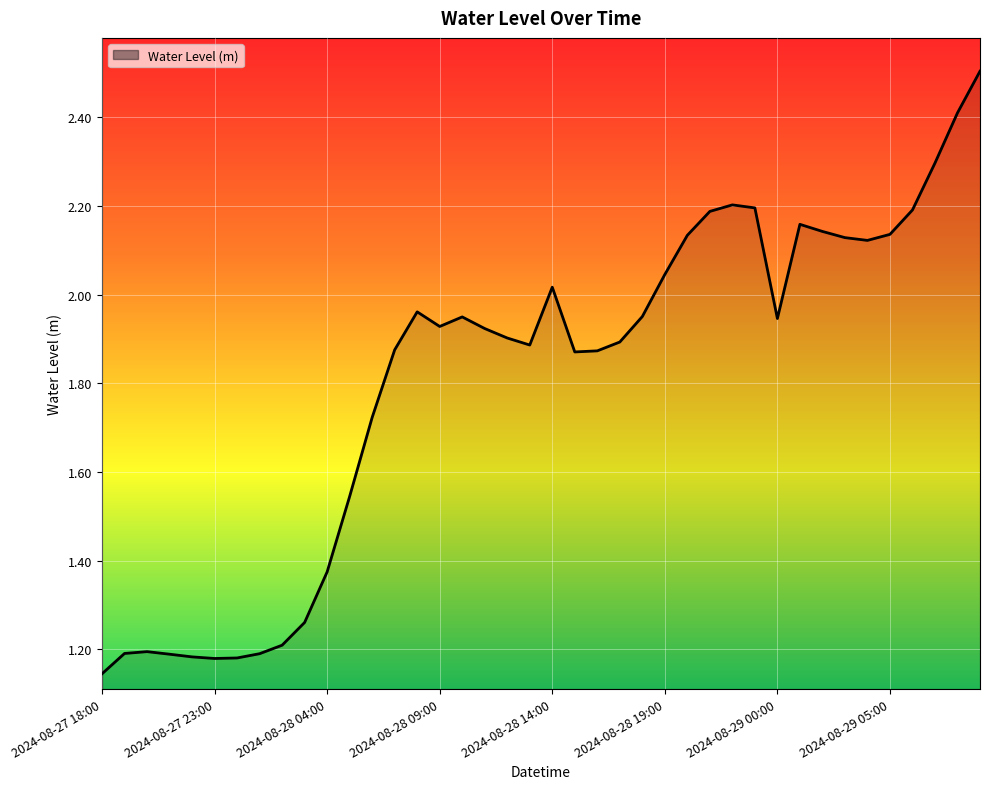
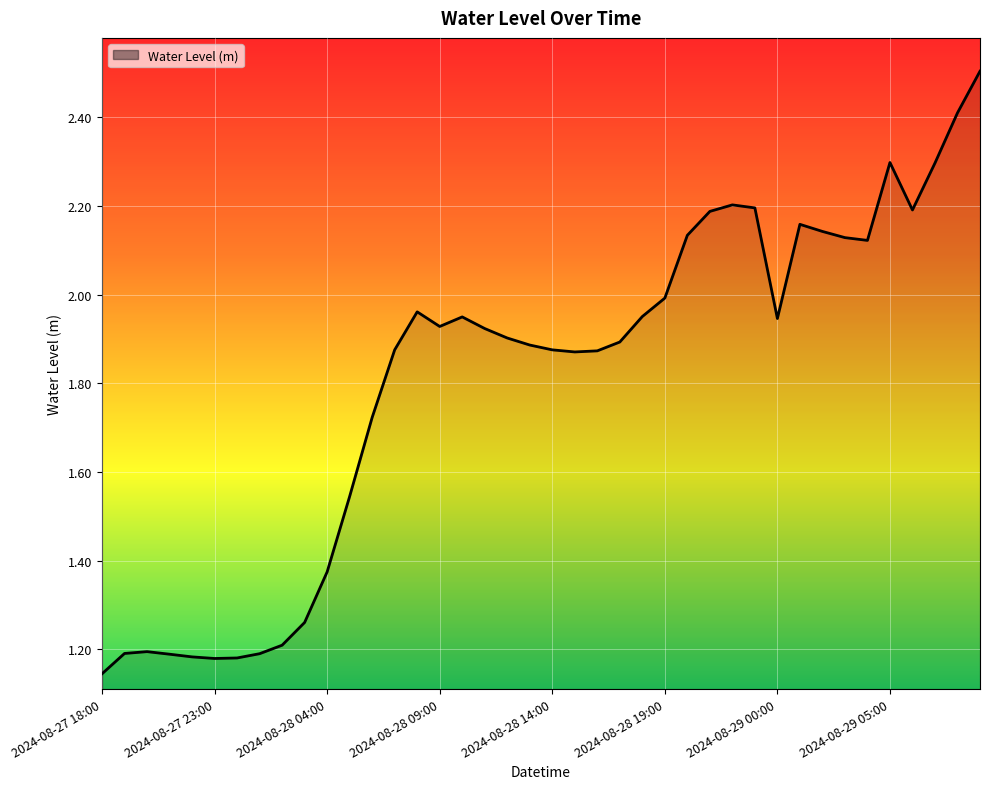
2024-08-28 14:00: 2.02 -> 1.88
2024-08-28 19:00: 2.05 -> 1.99
2024-08-29 05:00: 2.14 -> 2.30
